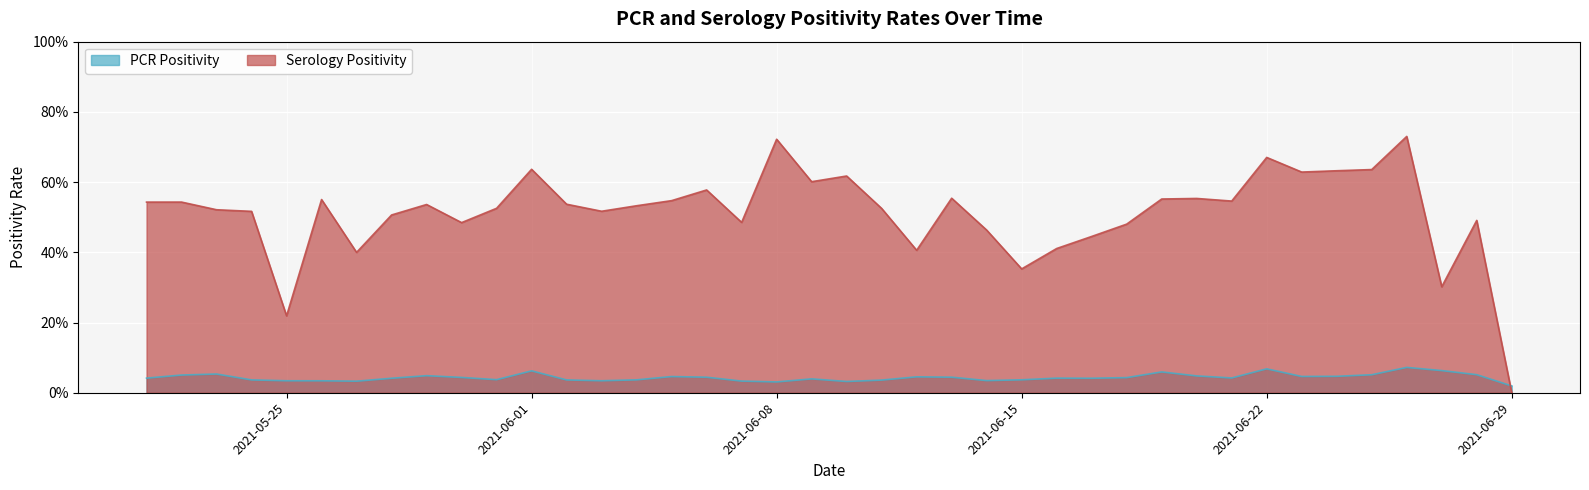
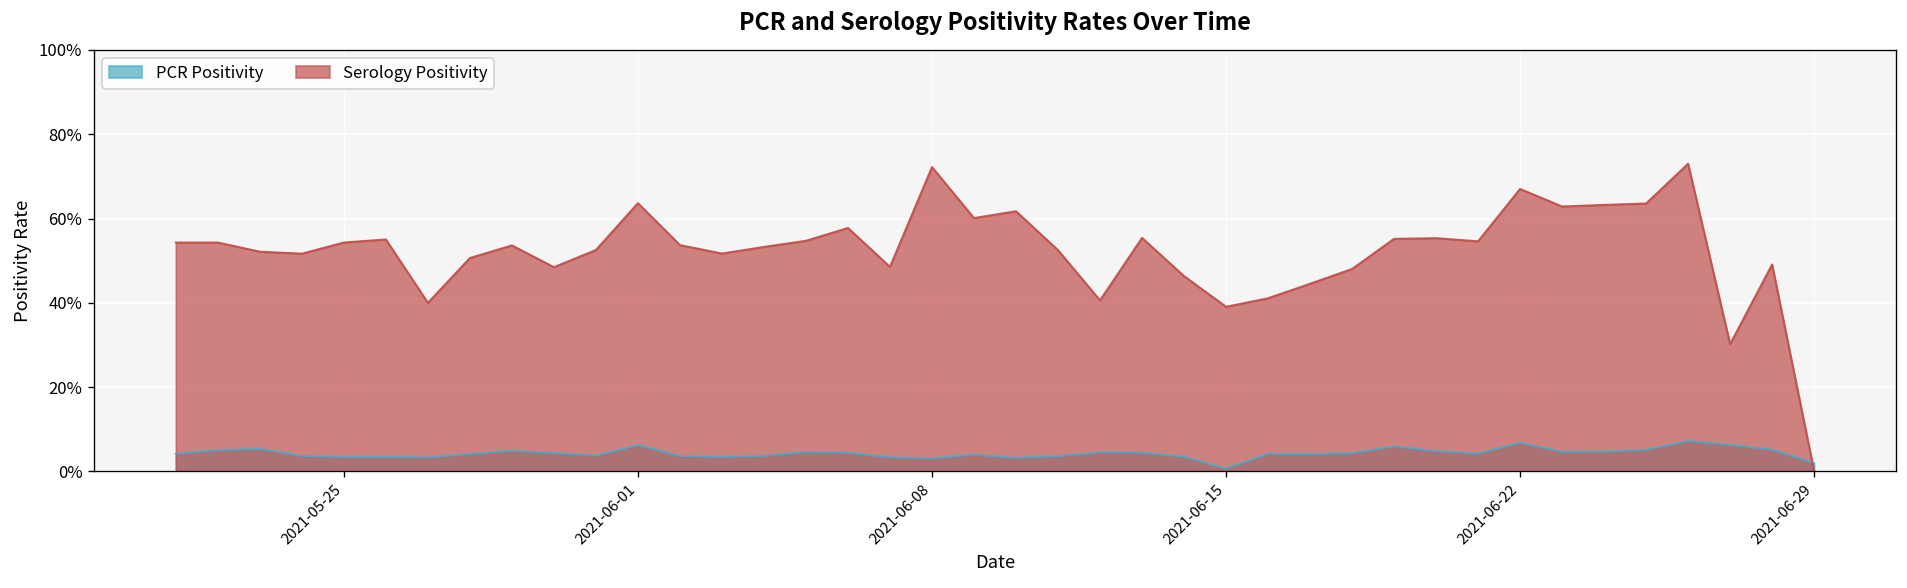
Serology Positivity, 2021-05-25: 22% -> 54%
PCR Positivity, 2021-06-15: 4% -> 1%
Serology Positivity, 2021-06-15: 35% -> 39%
